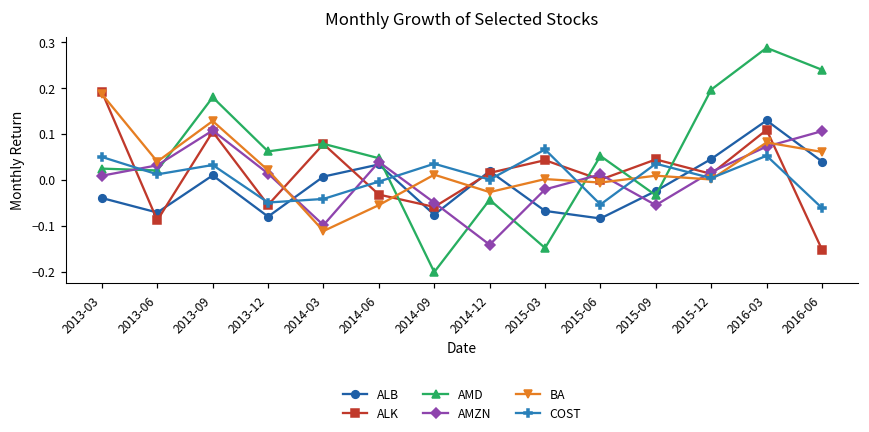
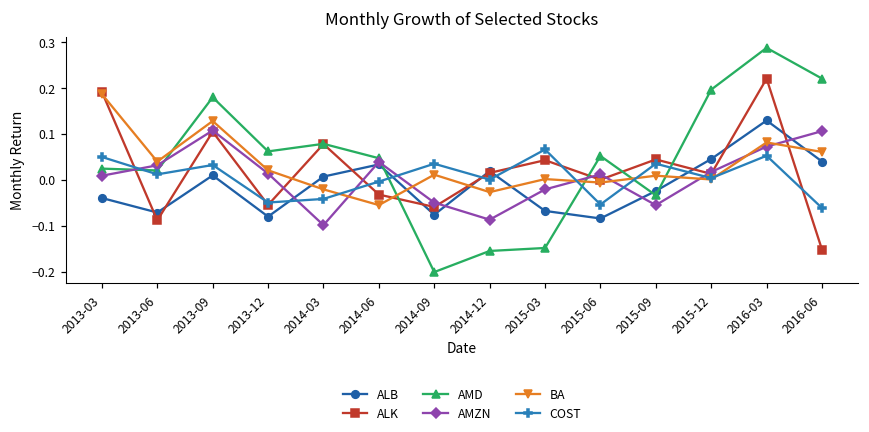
BA, 2014-03: -0.11 -> -0.02
AMD, 2014-12: -0.04 -> -0.16
AMZN, 2014-12: -0.14 -> -0.09
ALK, 2016-03: 0.11 -> 0.22
AMD, 2016-06: 0.24 -> 0.22
